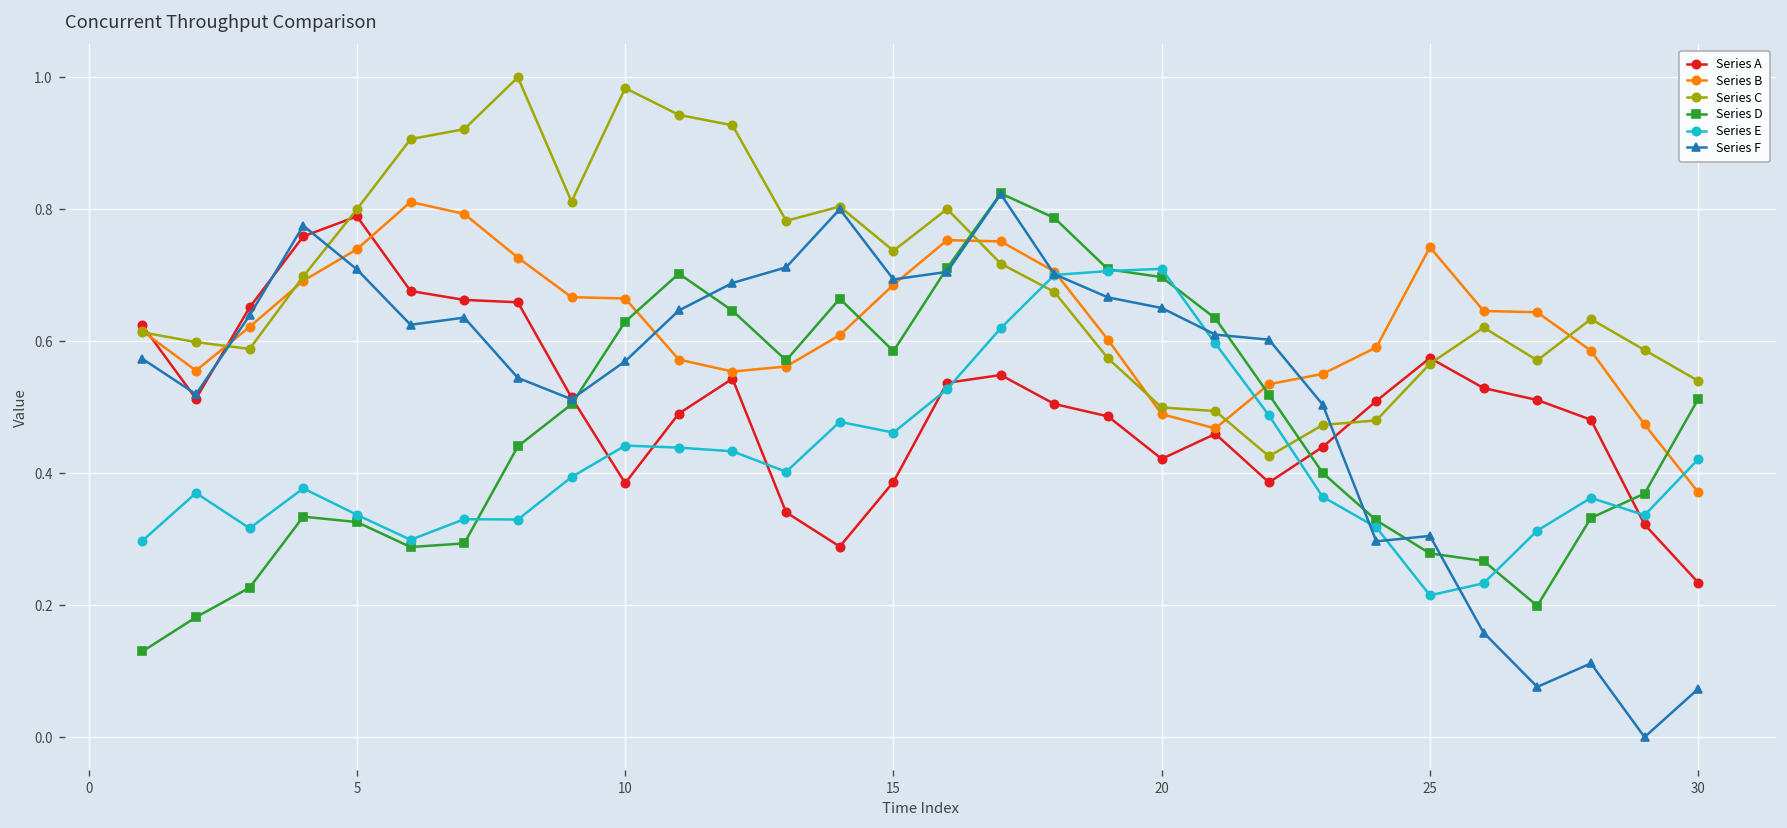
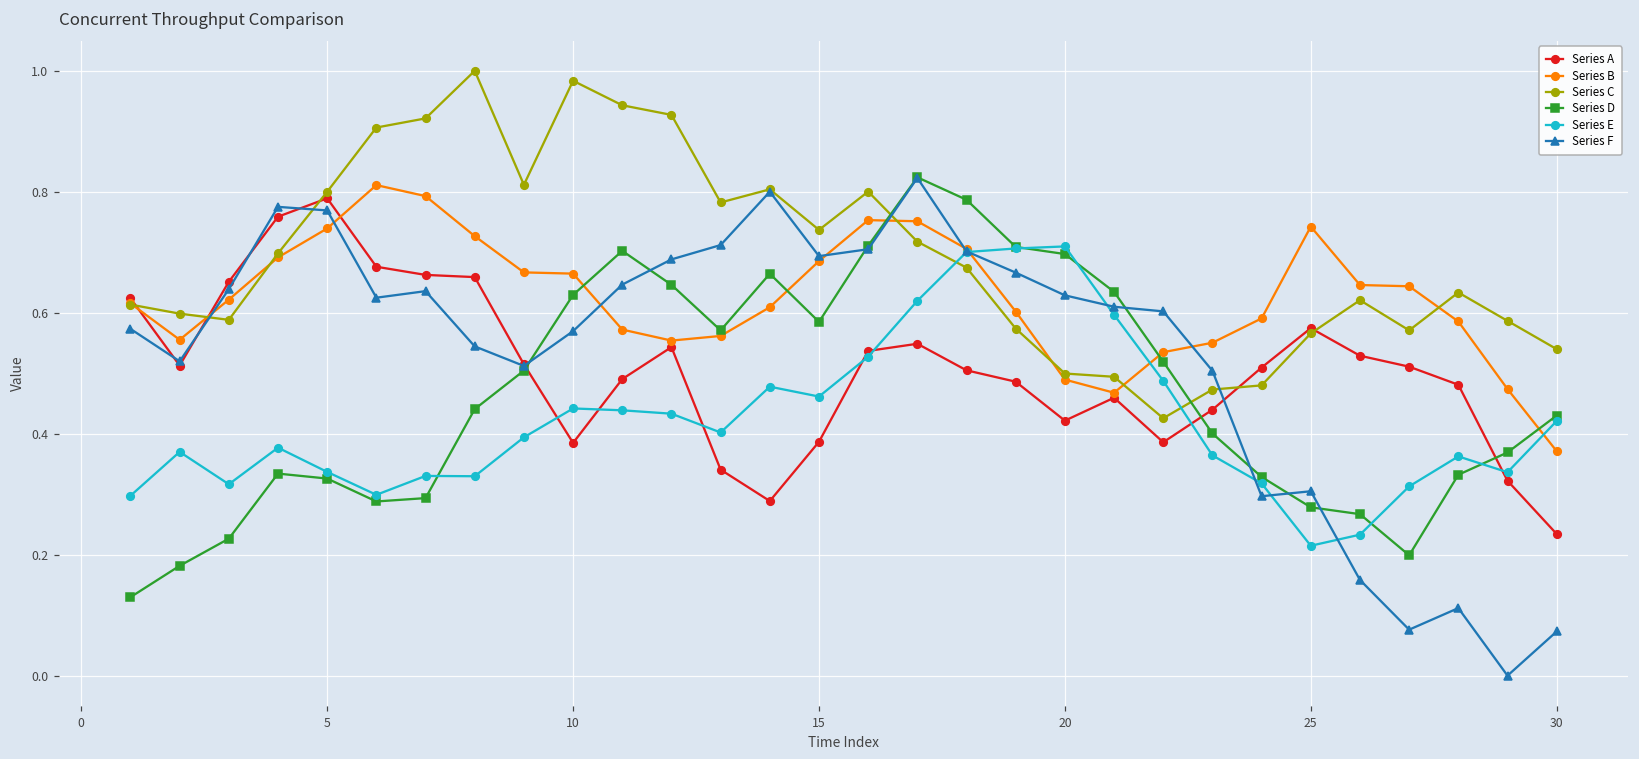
Series F, 5: 0.71 -> 0.77
Series F, 20: 0.65 -> 0.63
Series D, 30: 0.51 -> 0.43
